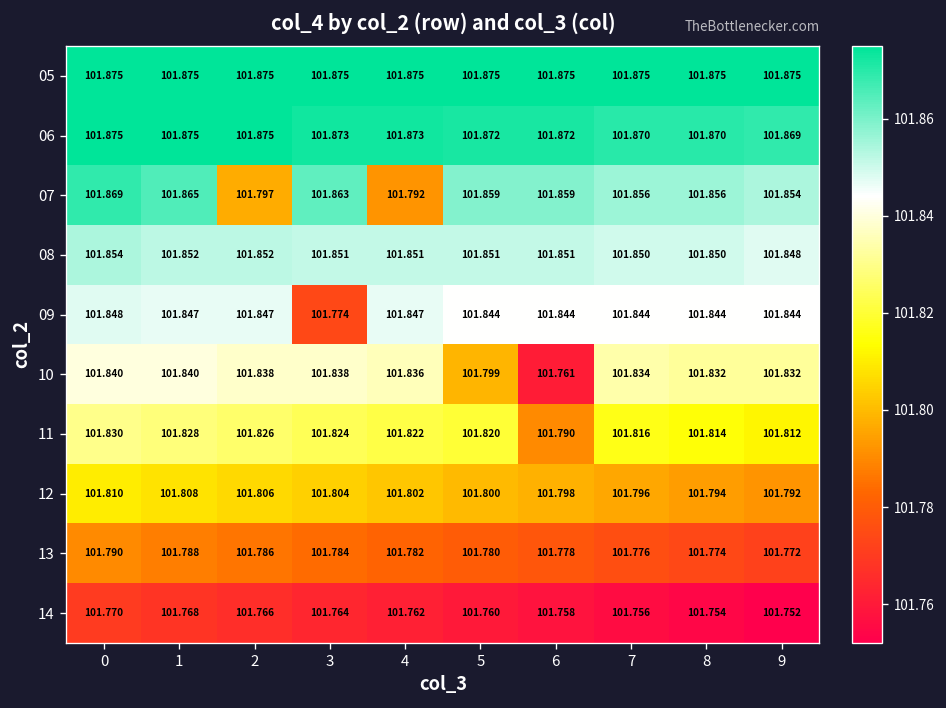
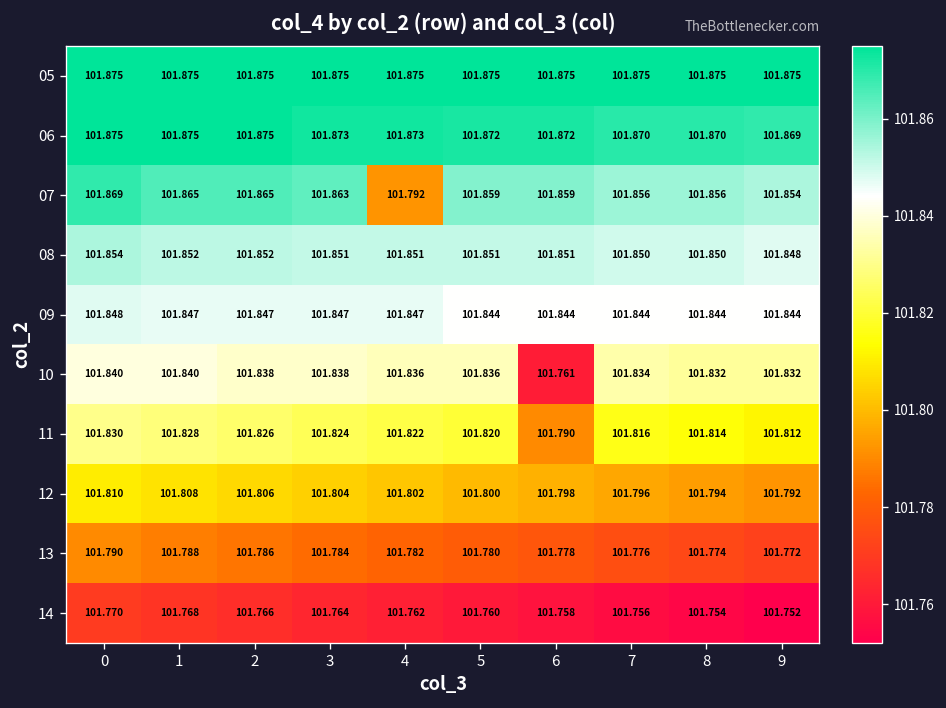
07, 2: 101.797 -> 101.865
09, 3: 101.774 -> 101.847
10, 5: 101.799 -> 101.836
